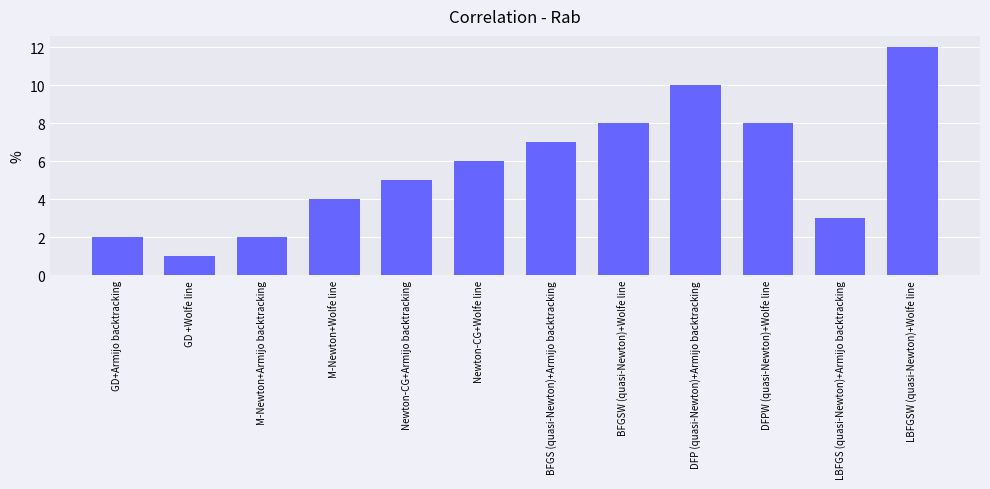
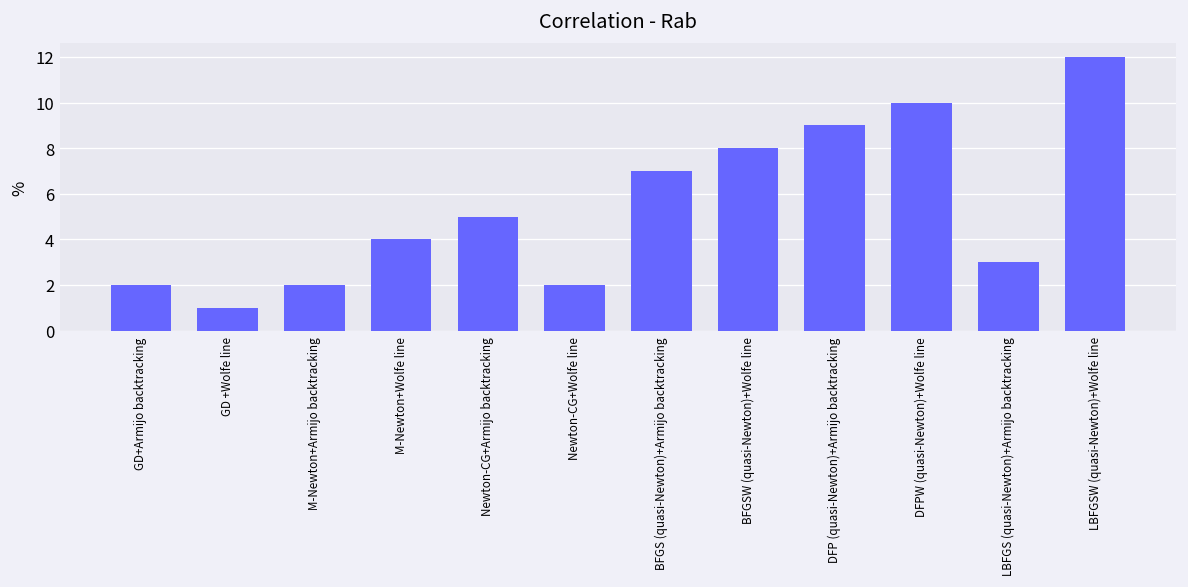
Newton-CG+Wolfe line: 6 -> 2
DFP (quasi-Newton)+Armijo backtracking: 10 -> 9
DFPW (quasi-Newton)+Wolfe line: 8 -> 10
